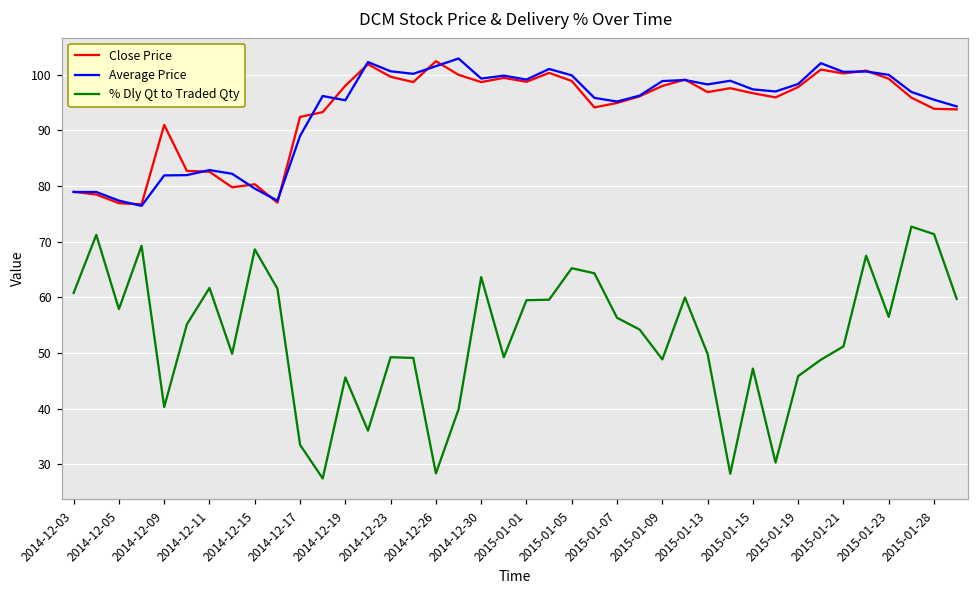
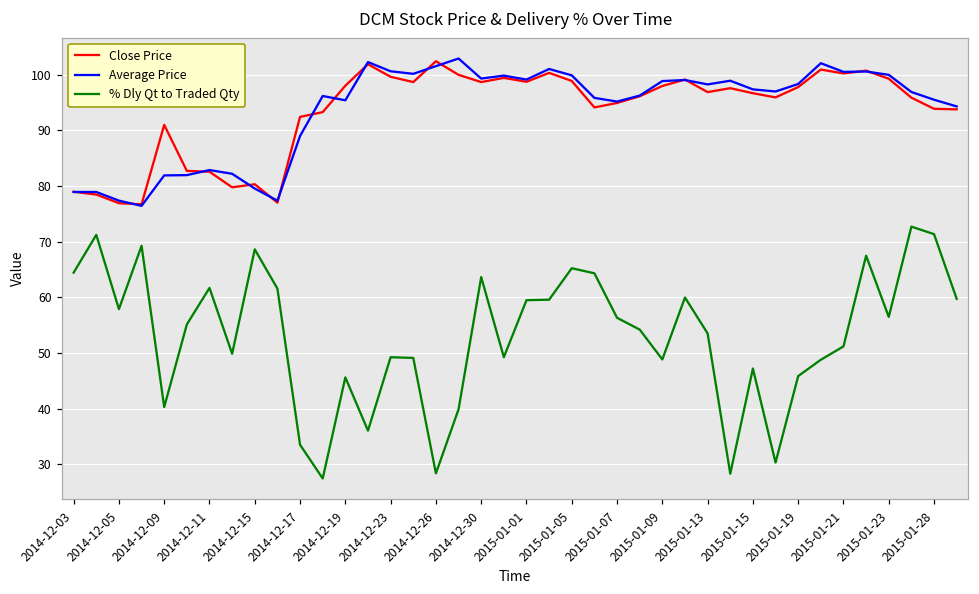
% Dly Qt to Traded Qty, 2014-12-03: 61 -> 64
% Dly Qt to Traded Qty, 2015-01-13: 50 -> 54
